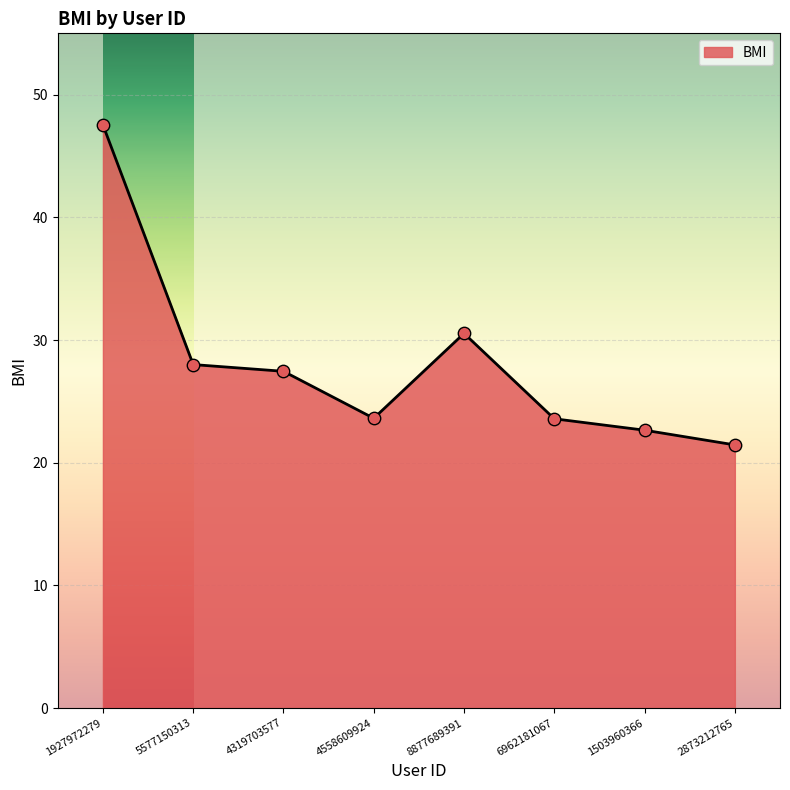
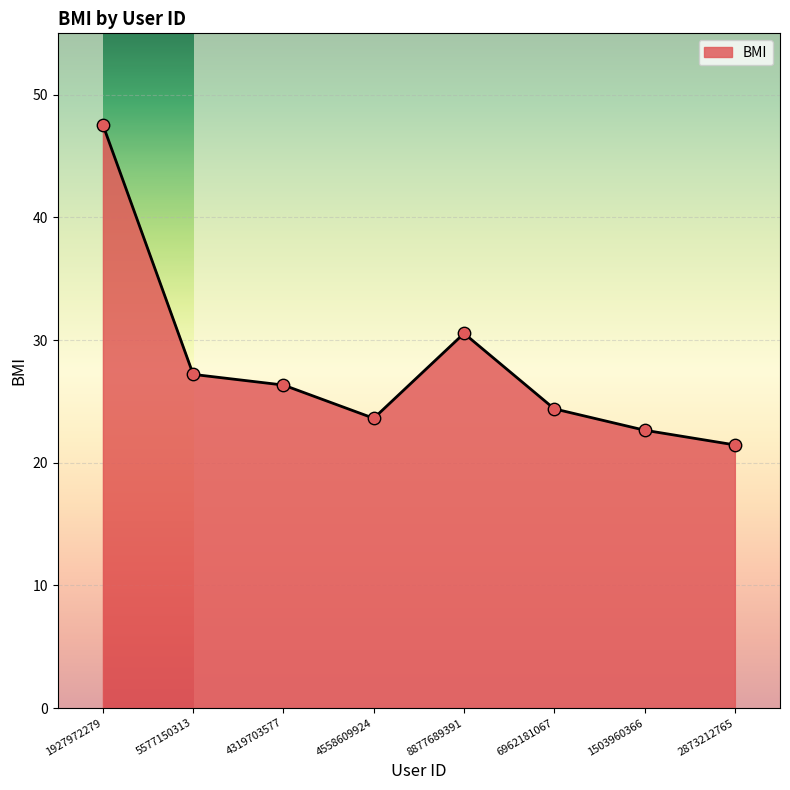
5577150313: 28.0 -> 27.2
4319703577: 27.5 -> 26.3
6962181067: 23.6 -> 24.4
